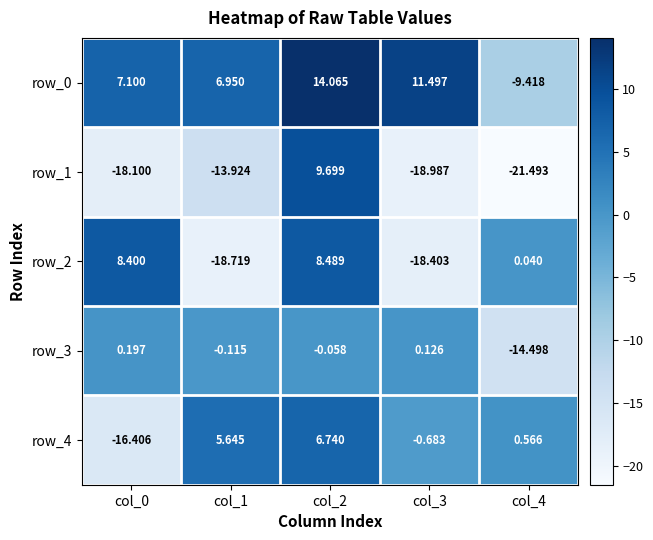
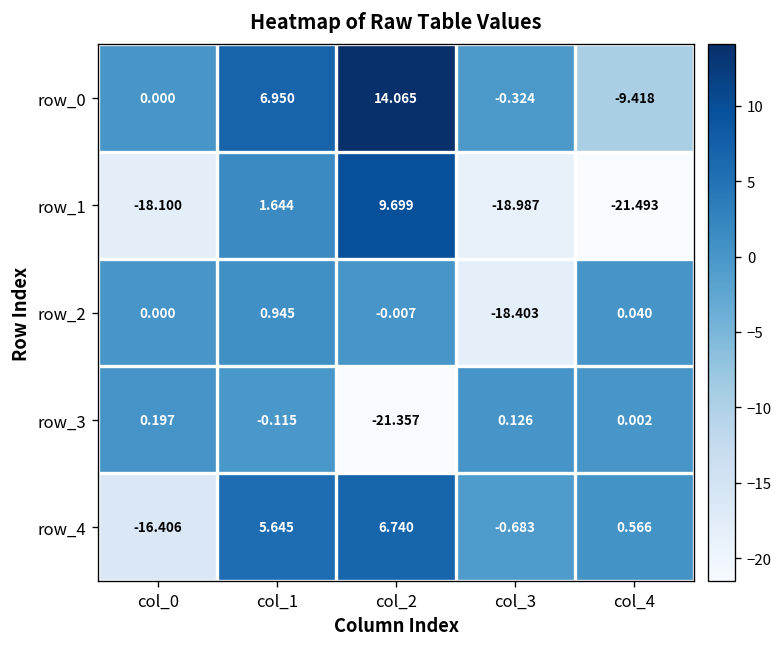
row_0, col_0: 7.100 -> 0.000
row_0, col_3: 11.497 -> -0.324
row_1, col_1: -13.924 -> 1.644
row_2, col_0: 8.400 -> 0.000
row_2, col_1: -18.719 -> 0.945
row_2, col_2: 8.489 -> -0.007
row_3, col_2: -0.058 -> -21.357
row_3, col_4: -14.498 -> 0.002
